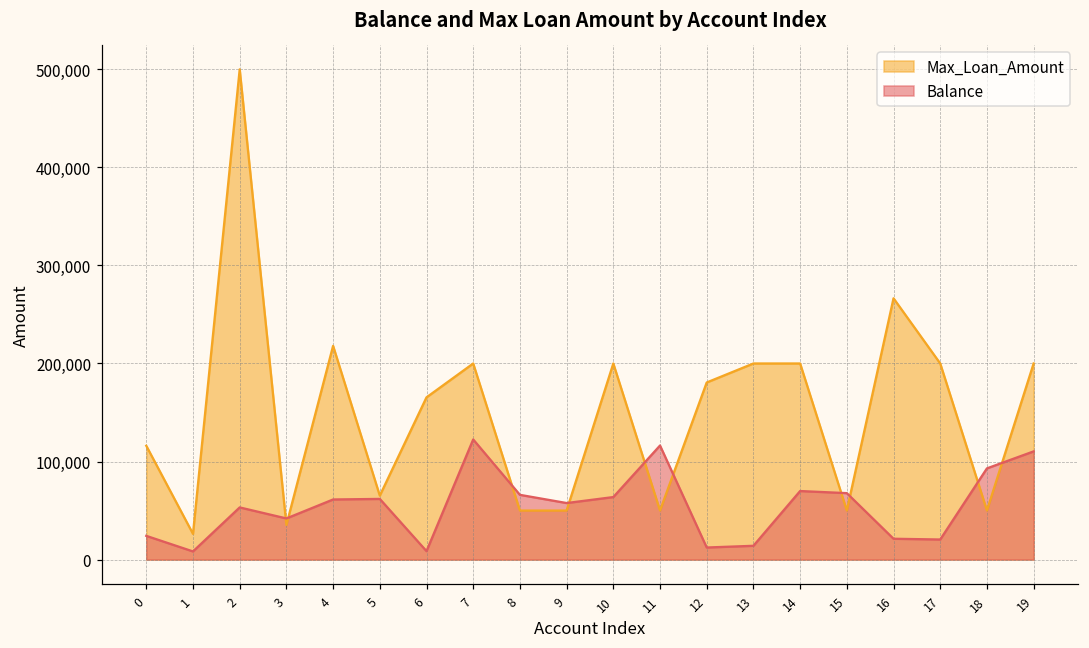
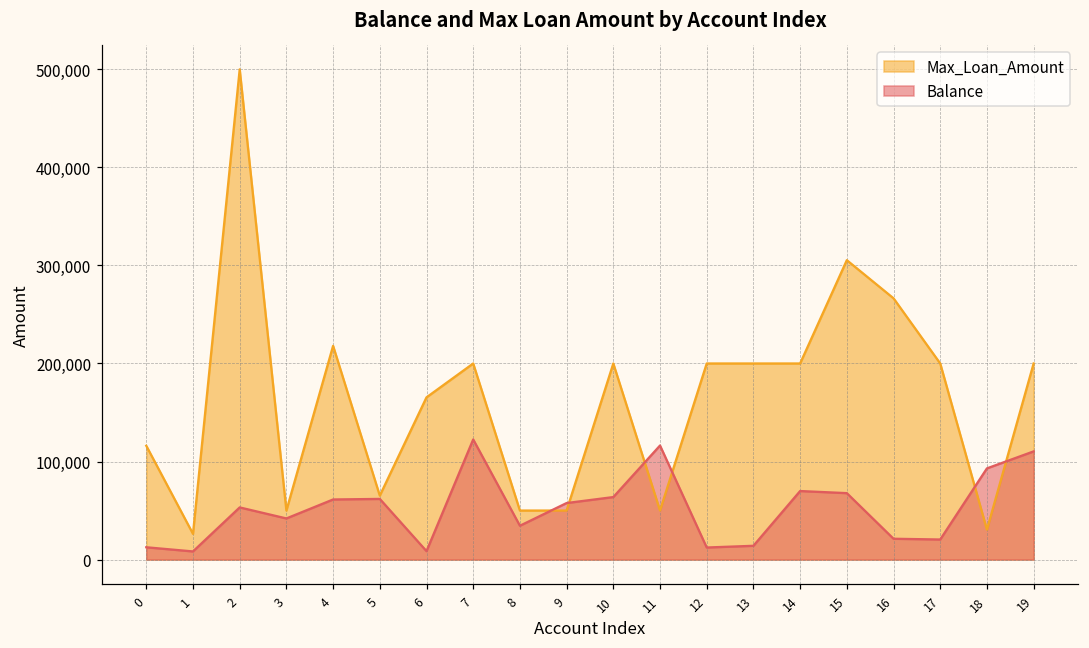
Balance, 0: 20,000 -> 10,000
Max_Loan_Amount, 3: 40,000 -> 50,000
Balance, 8: 70,000 -> 30,000
Max_Loan_Amount, 12: 180,000 -> 200,000
Max_Loan_Amount, 15: 50,000 -> 310,000
Max_Loan_Amount, 18: 50,000 -> 30,000
